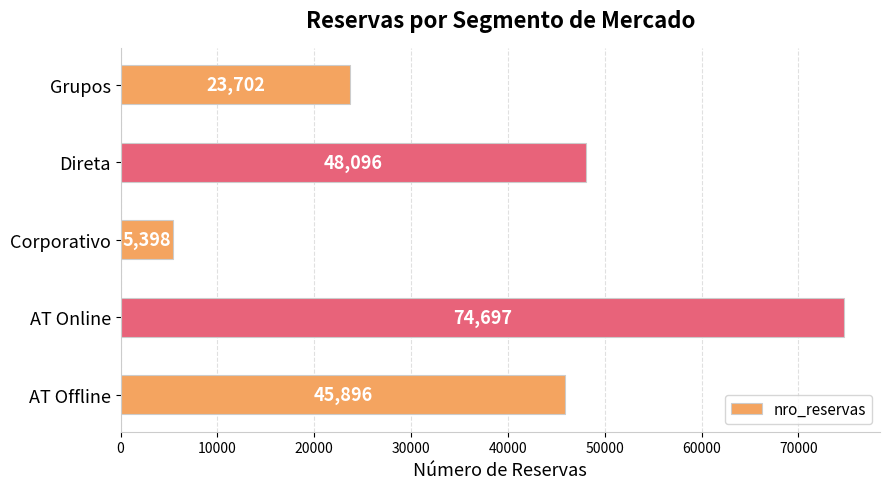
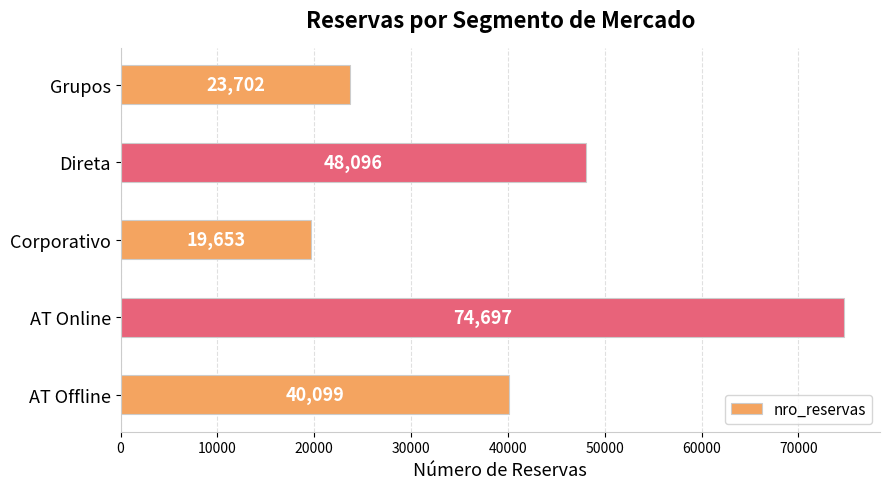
Corporativo: 5,398 -> 19,653
AT Offline: 45,896 -> 40,099
